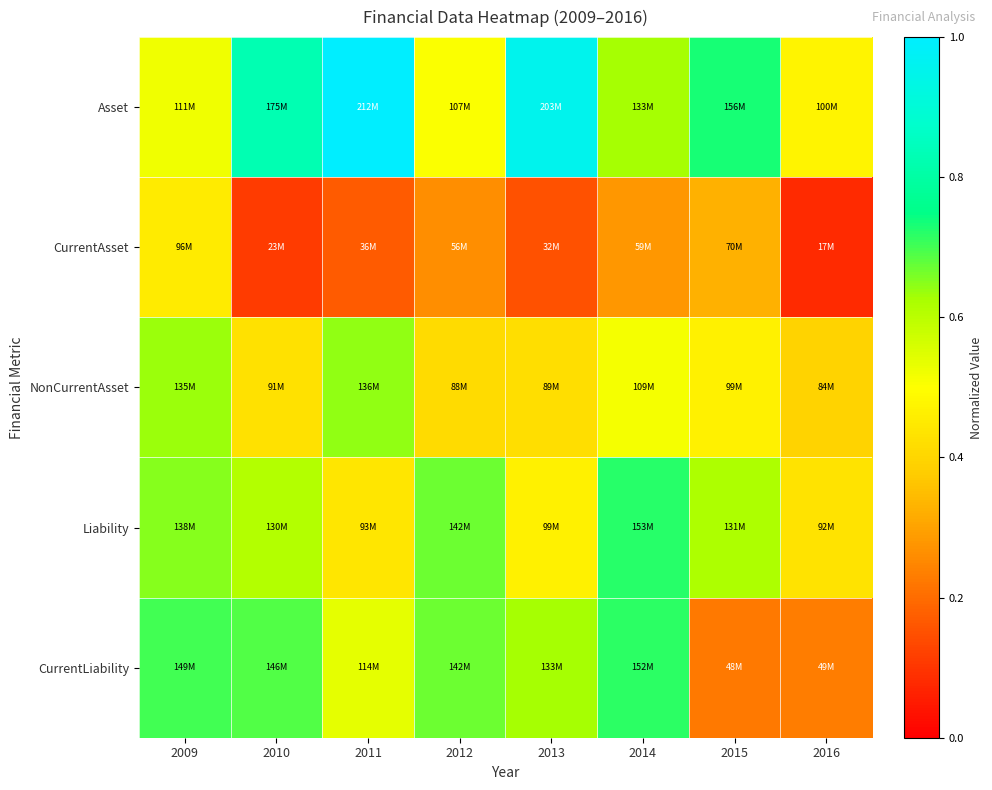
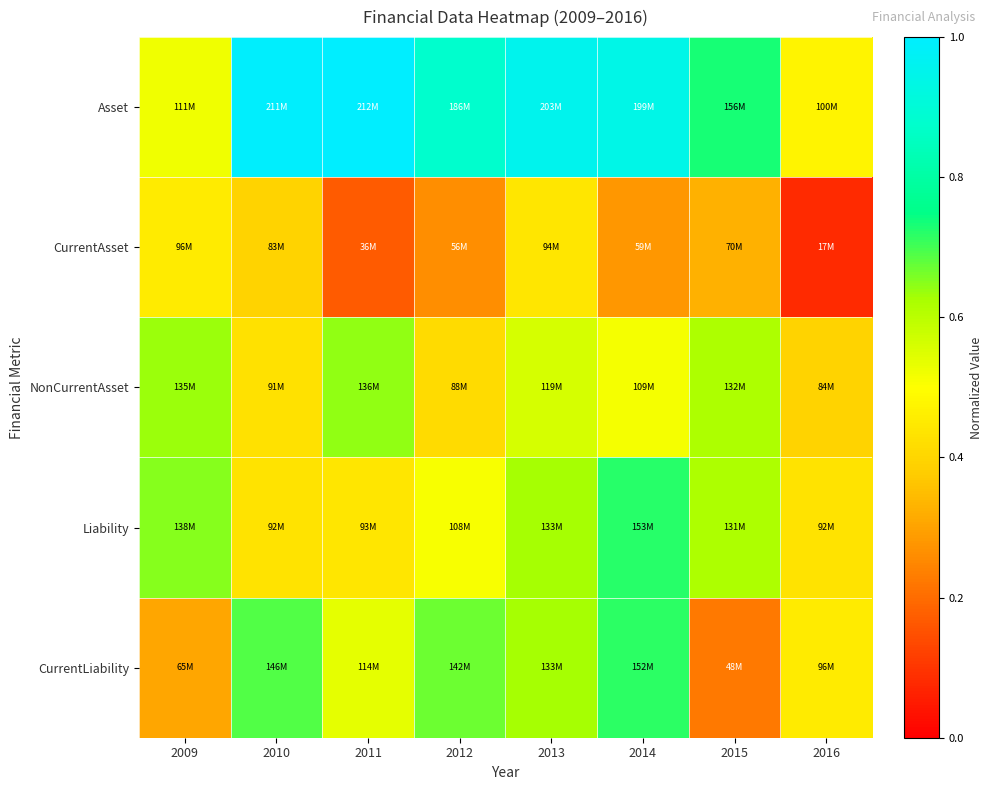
Asset, 2010: 175M -> 211M
Asset, 2012: 107M -> 186M
Asset, 2014: 133M -> 199M
CurrentAsset, 2010: 23M -> 83M
CurrentAsset, 2013: 32M -> 94M
NonCurrentAsset, 2013: 89M -> 119M
NonCurrentAsset, 2015: 99M -> 132M
Liability, 2010: 130M -> 92M
Liability, 2012: 142M -> 108M
Liability, 2013: 99M -> 133M
CurrentLiability, 2009: 149M -> 65M
CurrentLiability, 2016: 49M -> 96M
